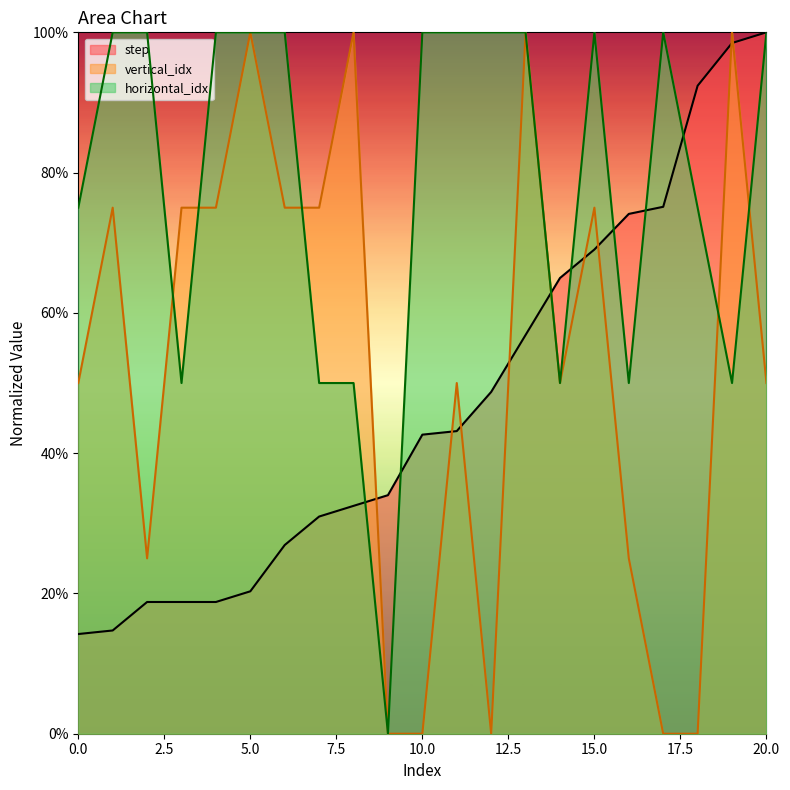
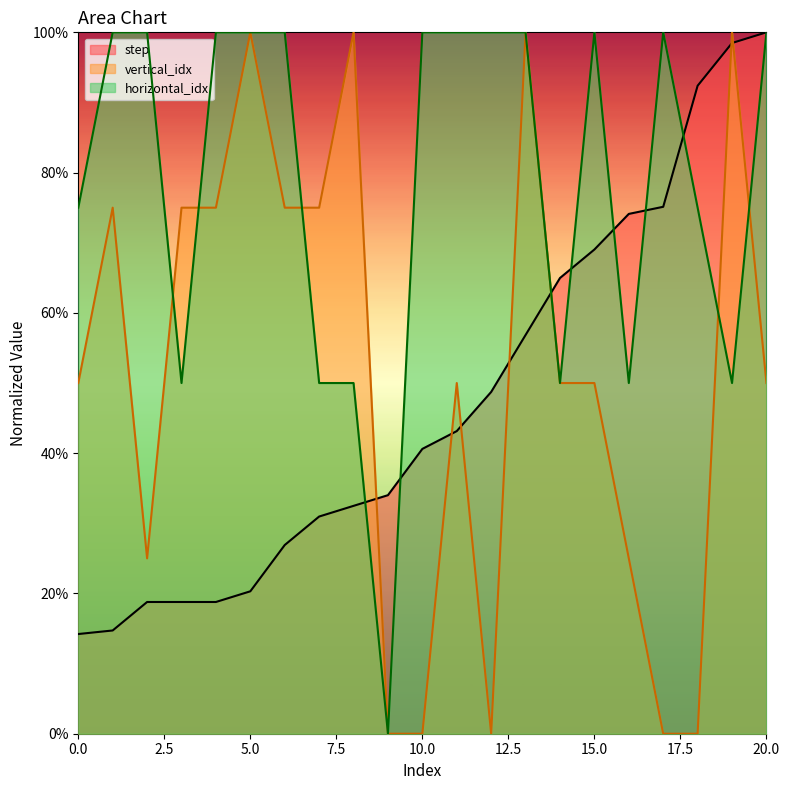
step, 10.0: 43% -> 41%
vertical_idx, 15.0: 75% -> 50%
